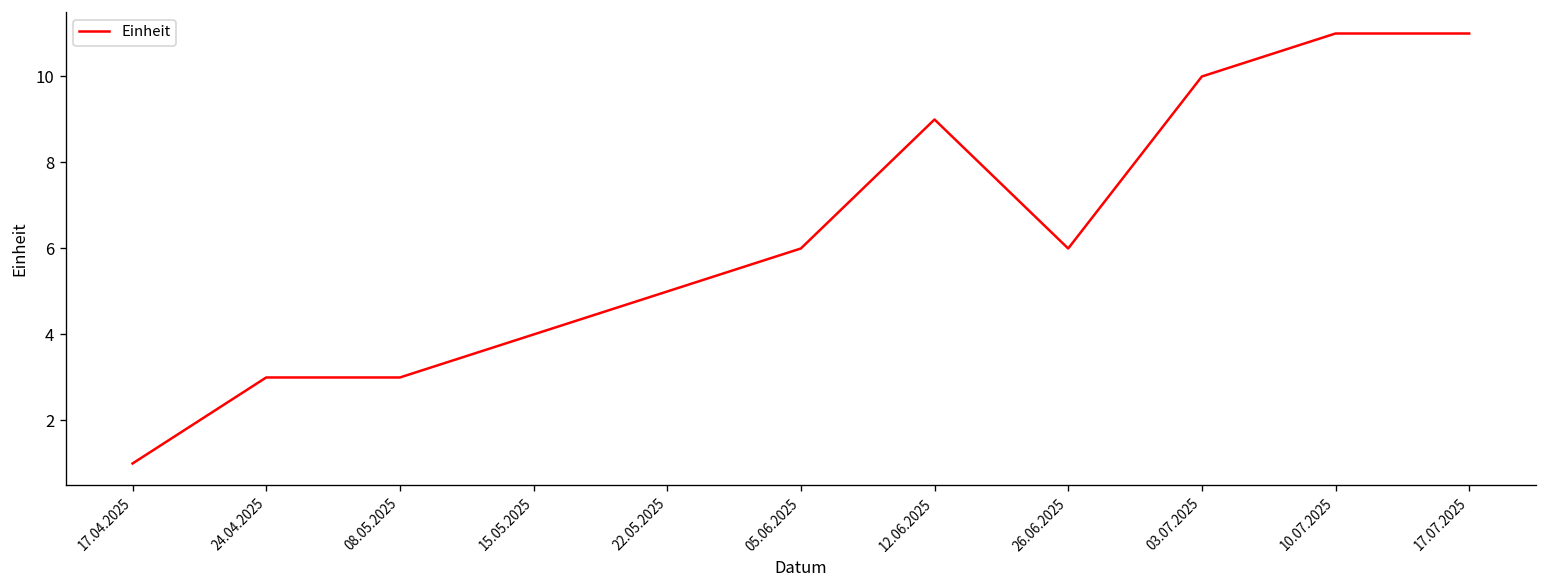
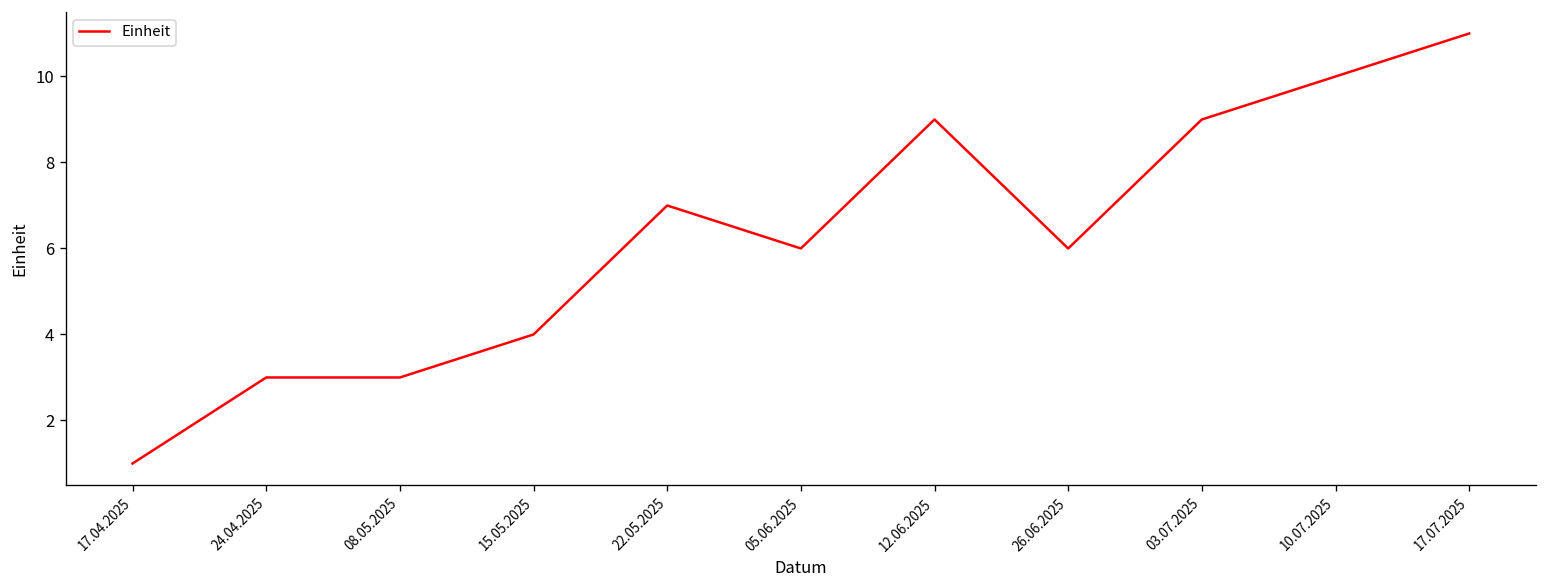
22.05.2025: 5 -> 7
03.07.2025: 10 -> 9
10.07.2025: 11 -> 10
